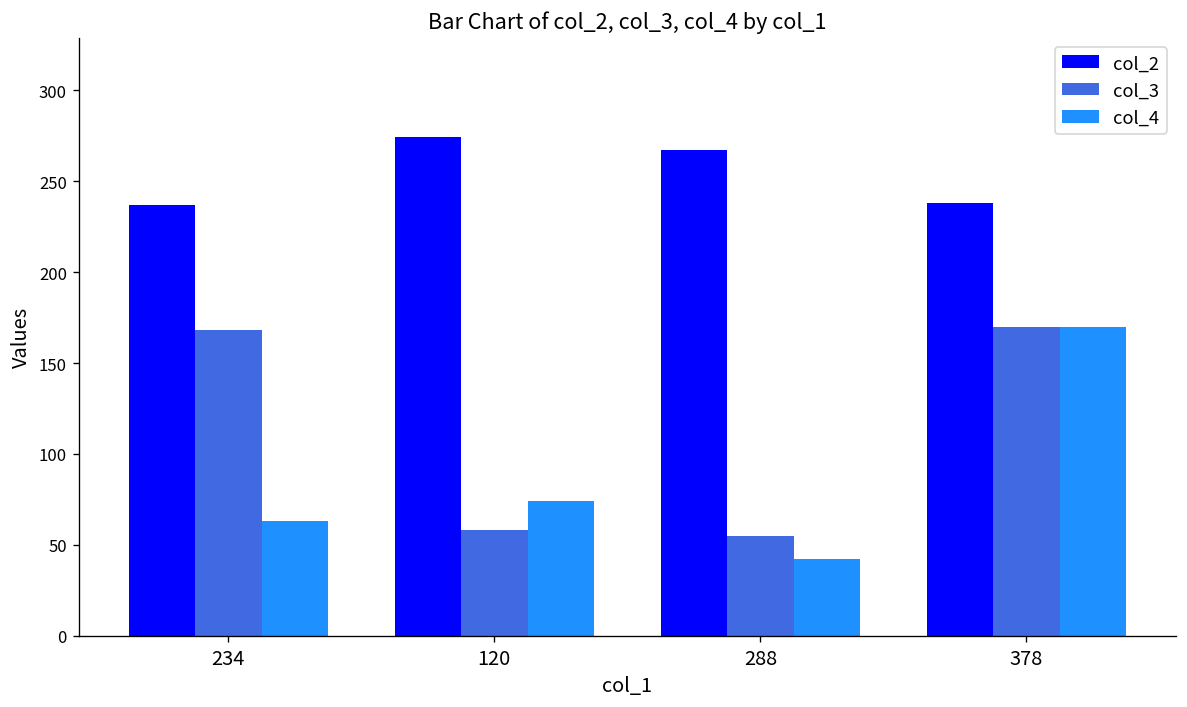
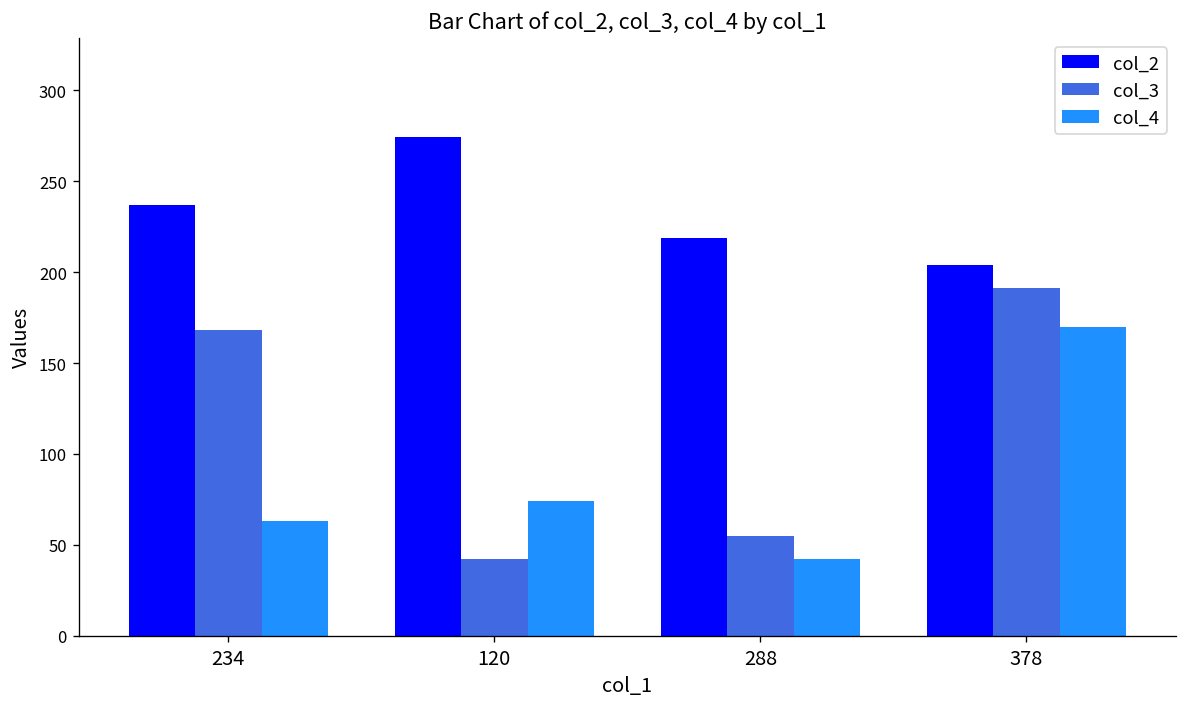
col_3, 120: 58 -> 42
col_2, 288: 267 -> 219
col_2, 378: 238 -> 204
col_3, 378: 170 -> 191
